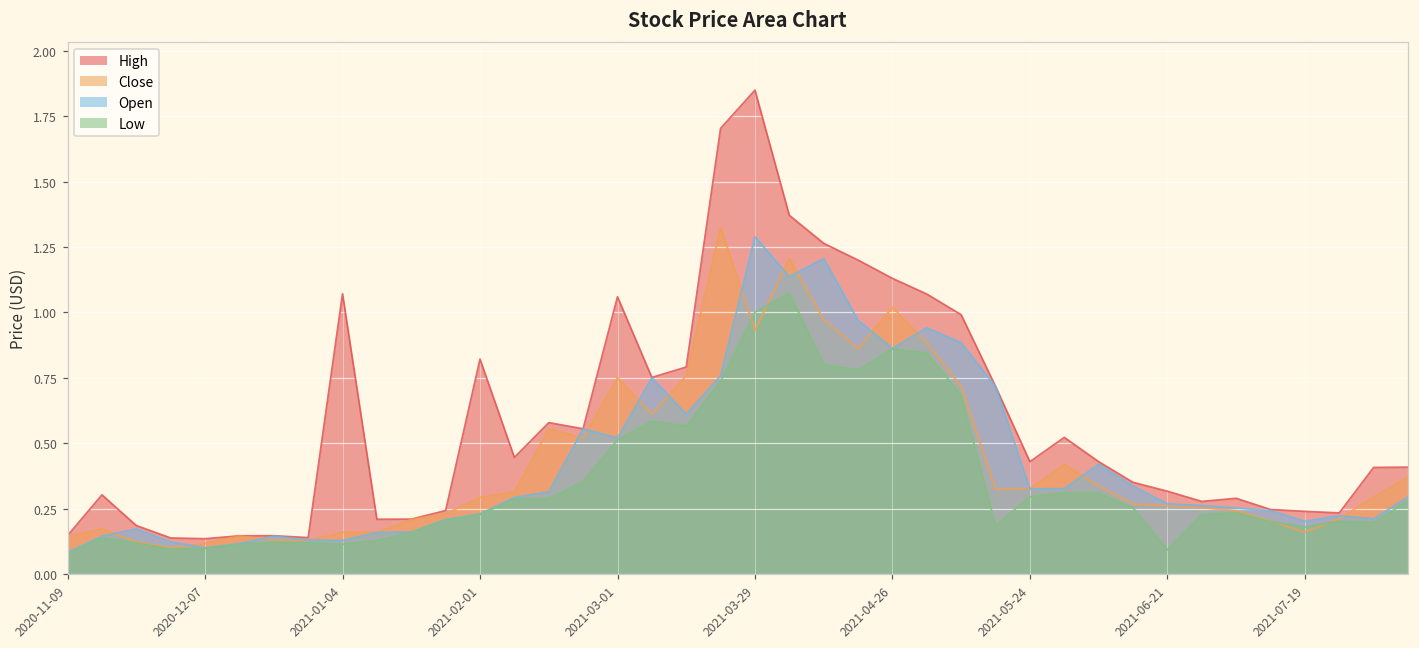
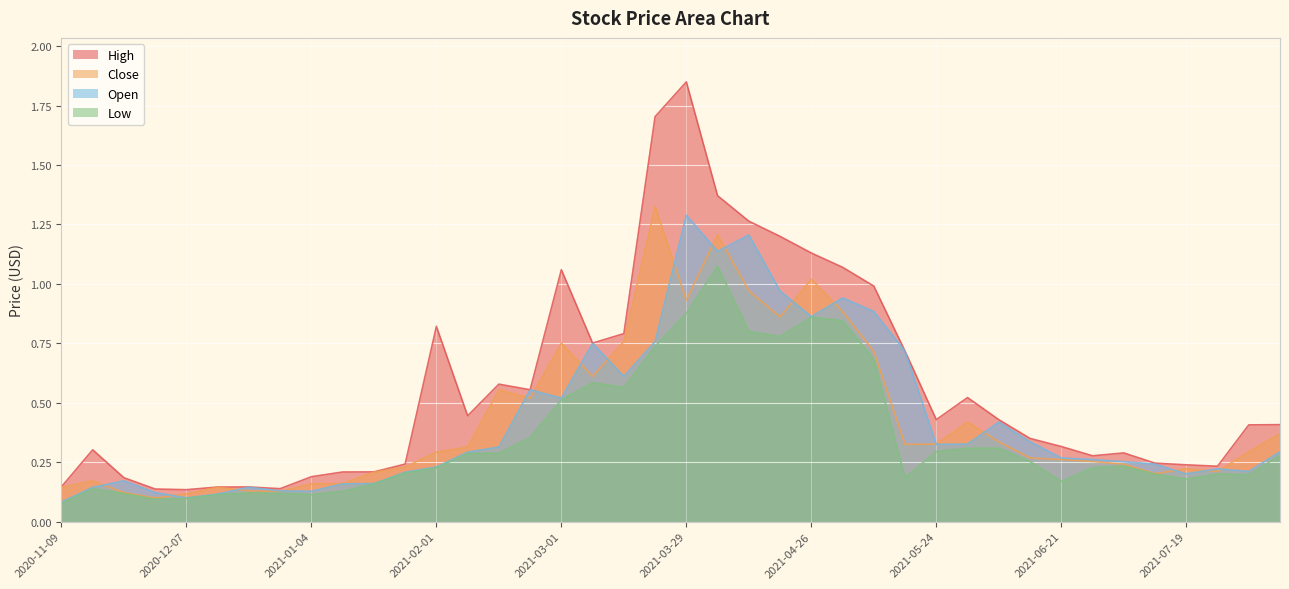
High, 2021-01-04: 1.07 -> 0.19
Low, 2021-03-29: 1.00 -> 0.88
Low, 2021-06-21: 0.09 -> 0.17
Close, 2021-07-19: 0.16 -> 0.22
